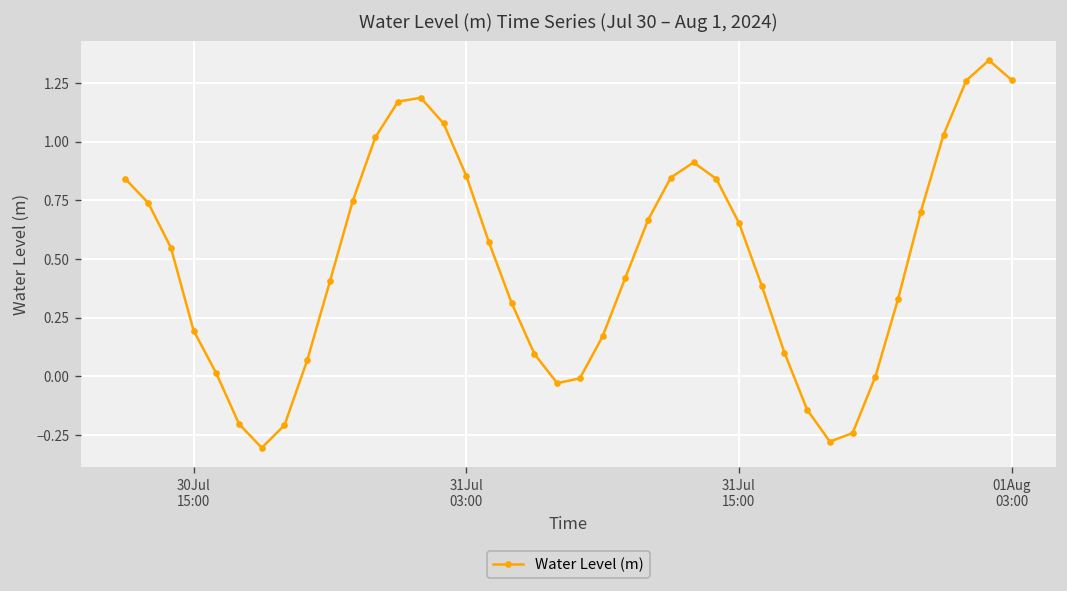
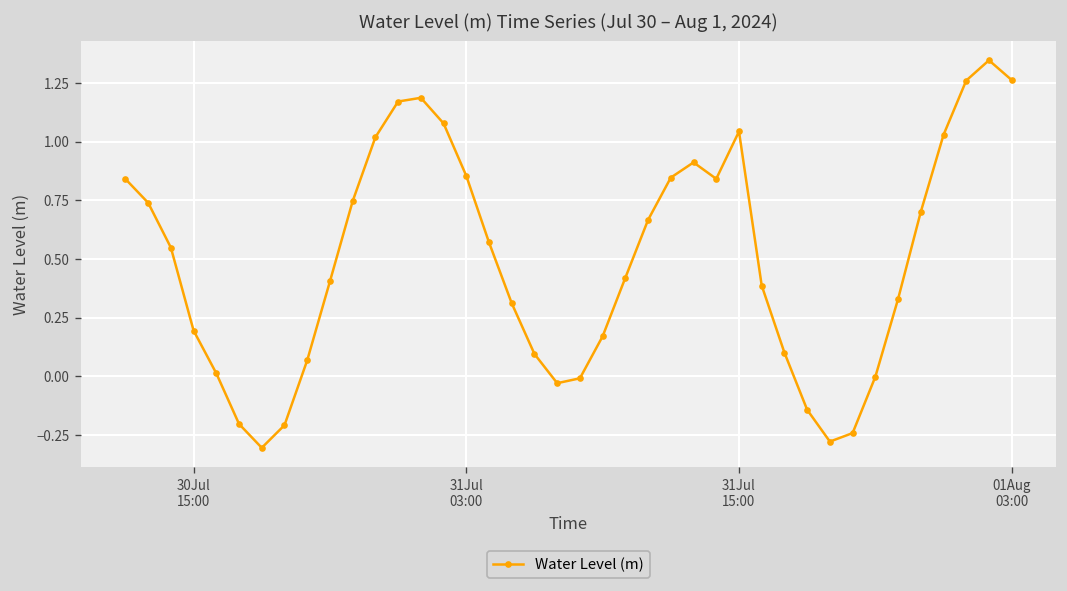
31Jul 15:00: 0.65 -> 1.04
